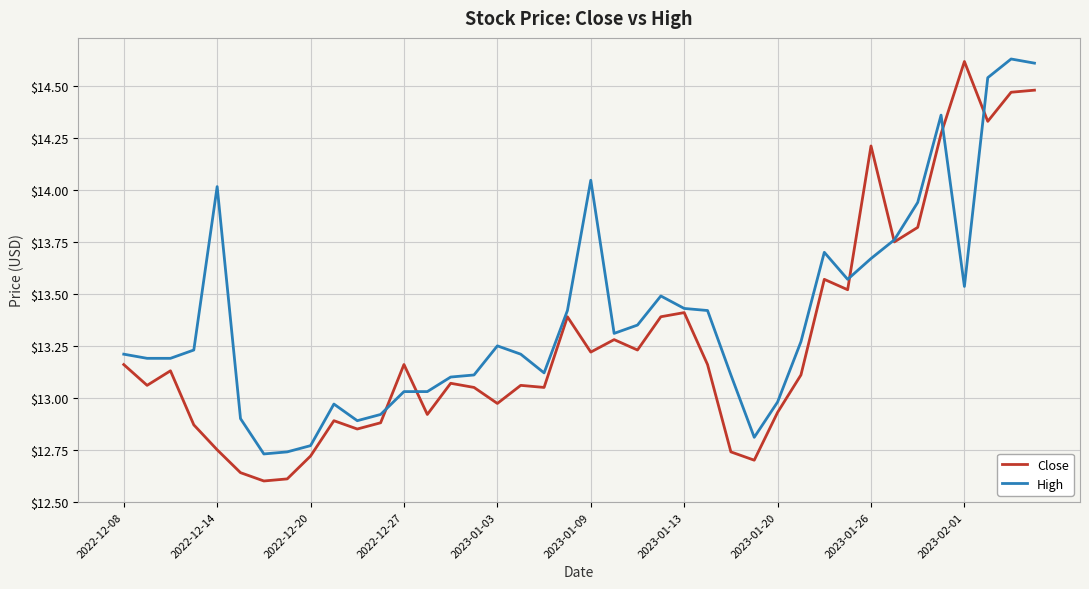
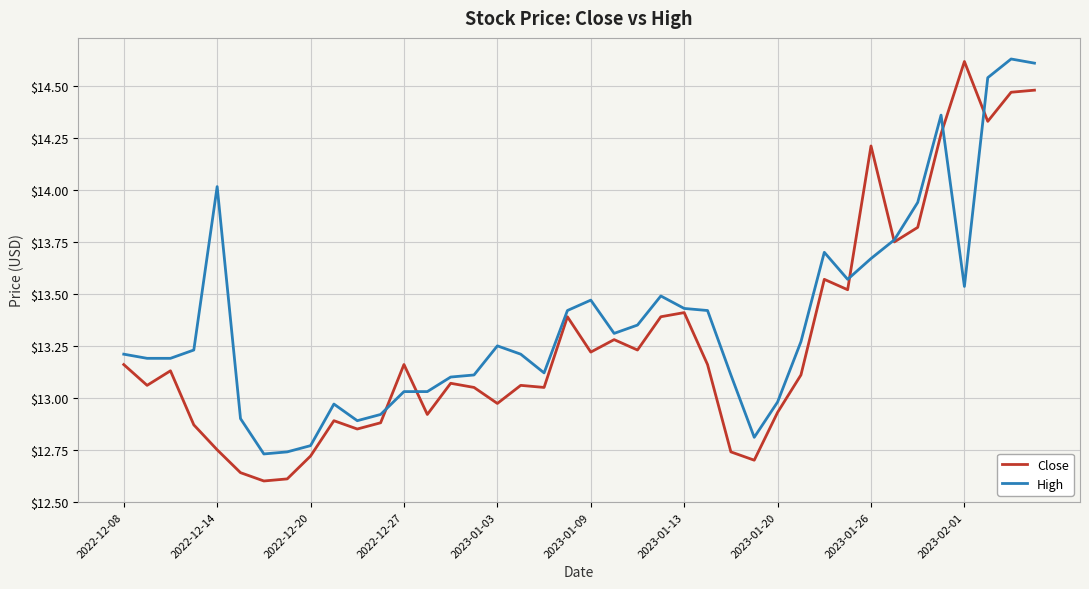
High, 2023-01-09: $14.05 -> $13.47
